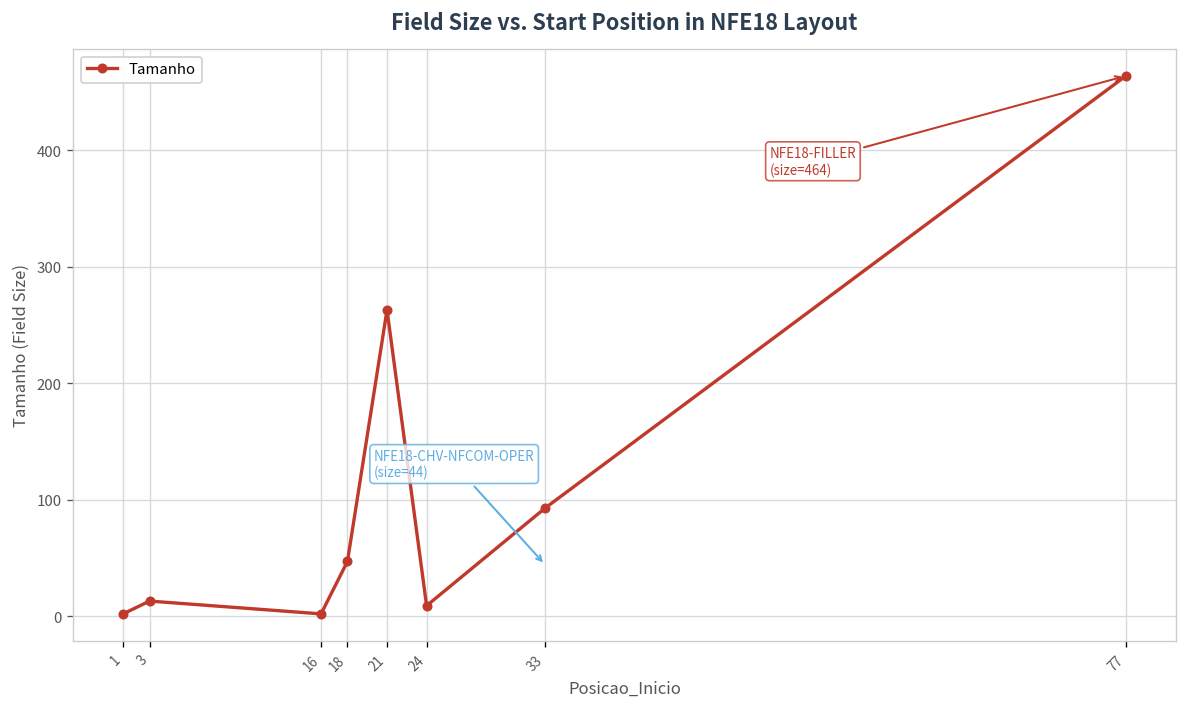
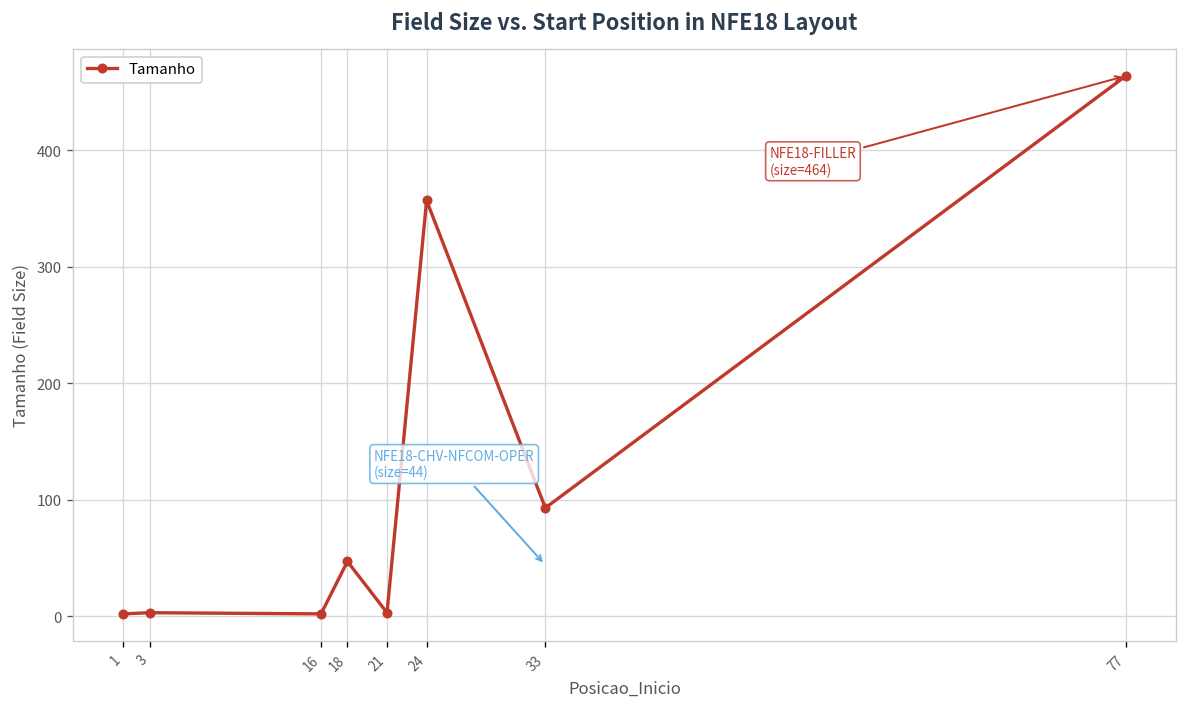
3: 10 -> 0
21: 260 -> 0
24: 10 -> 360
